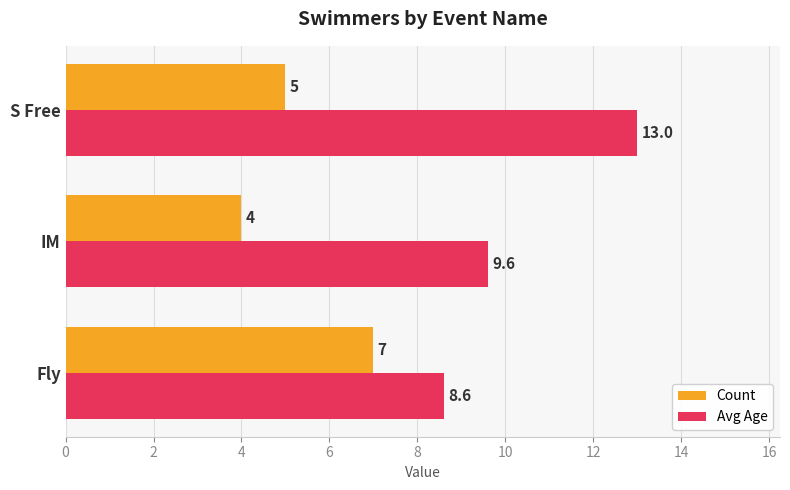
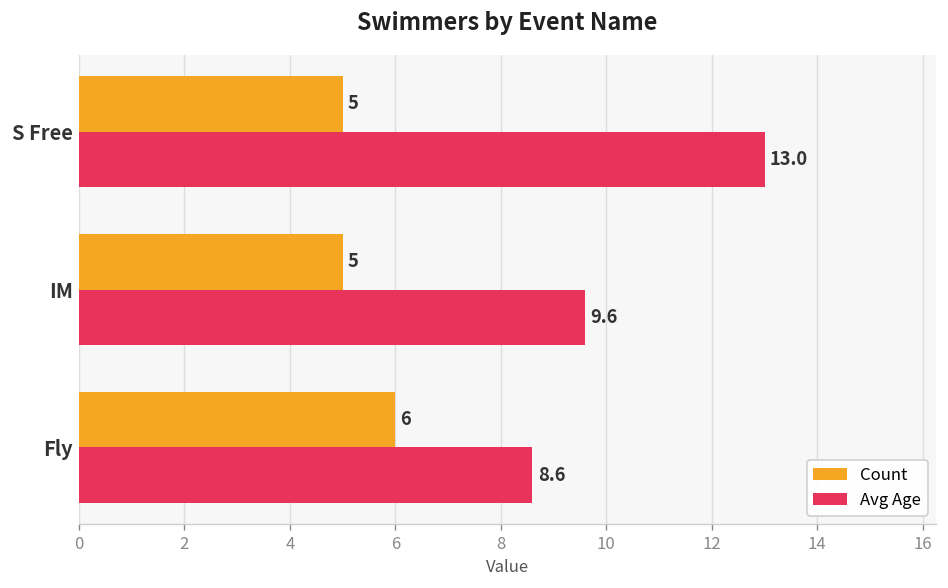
Count, IM: 4 -> 5
Count, Fly: 7 -> 6
